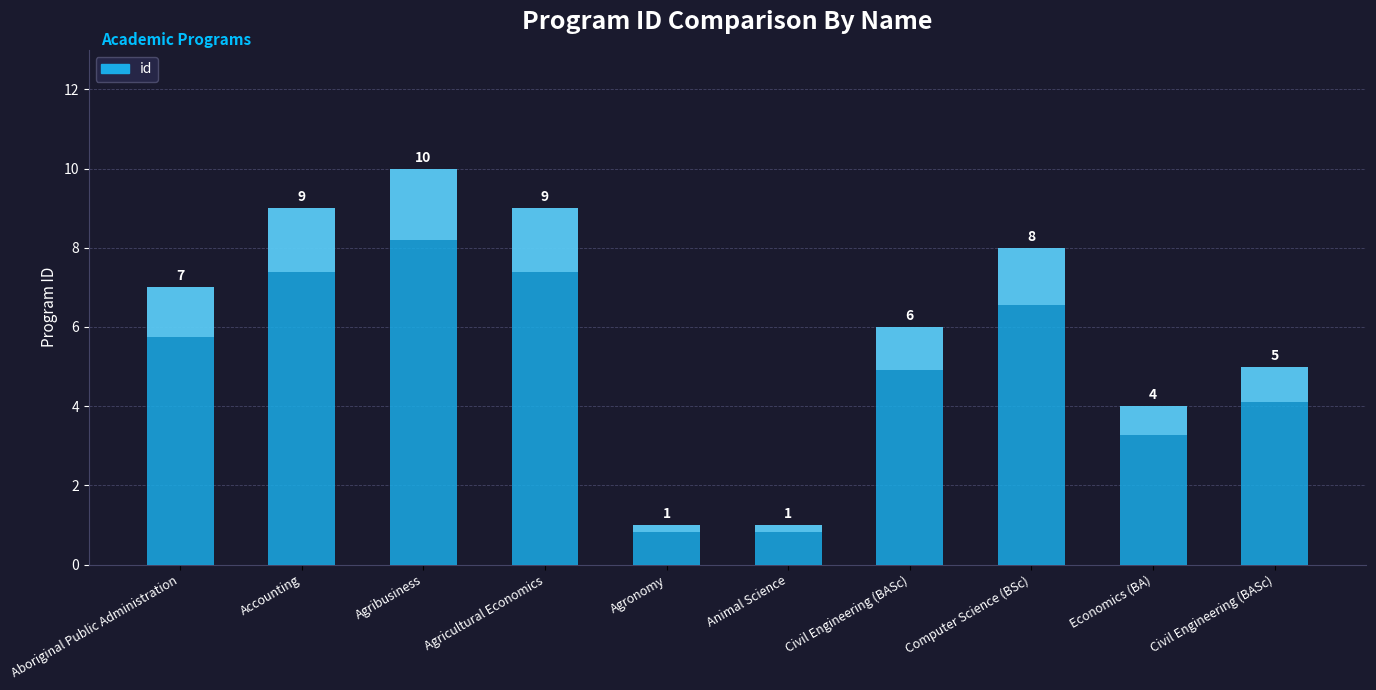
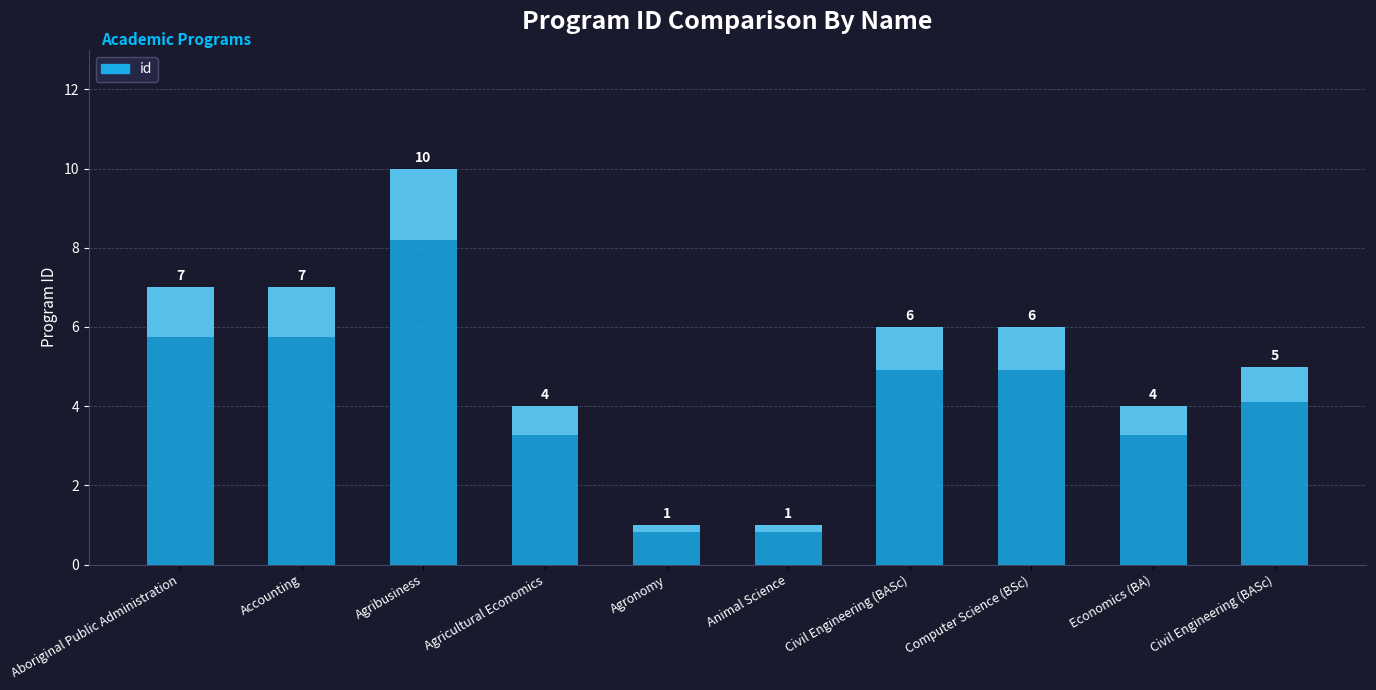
Accounting: 9 -> 7
Agricultural Economics: 9 -> 4
Computer Science (BSc): 8 -> 6
